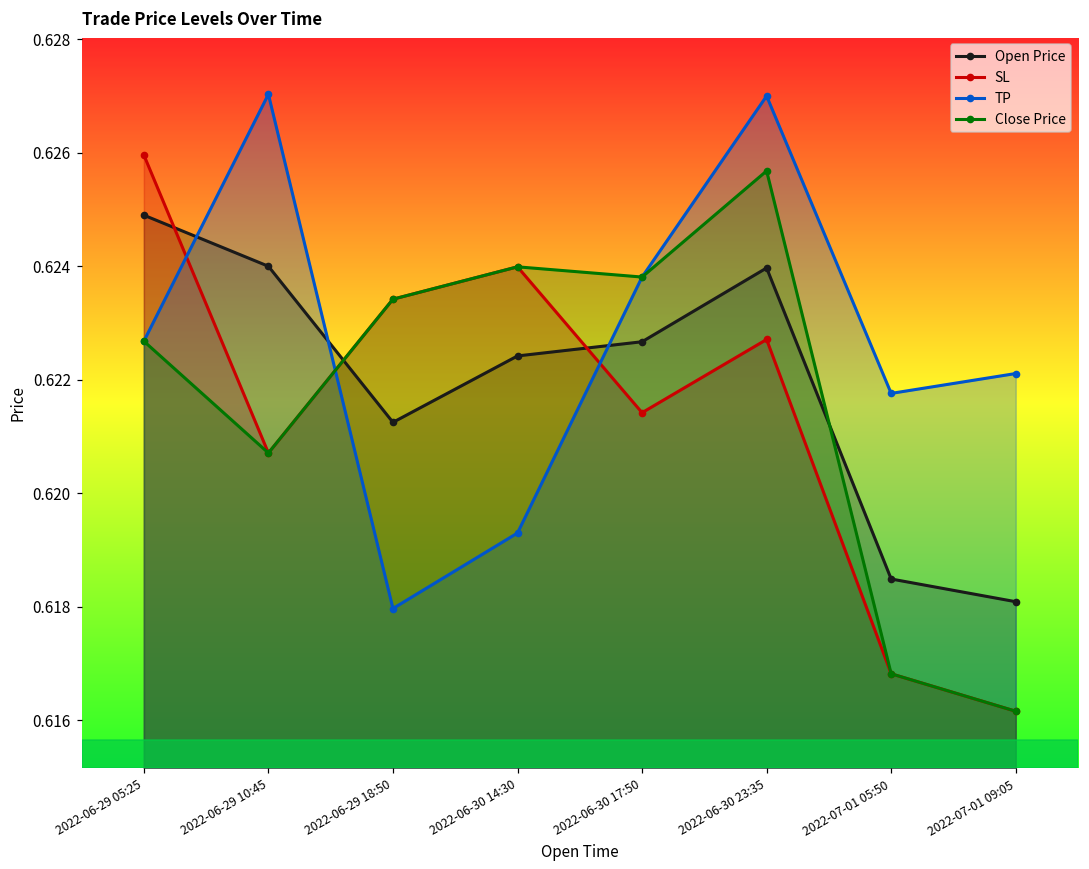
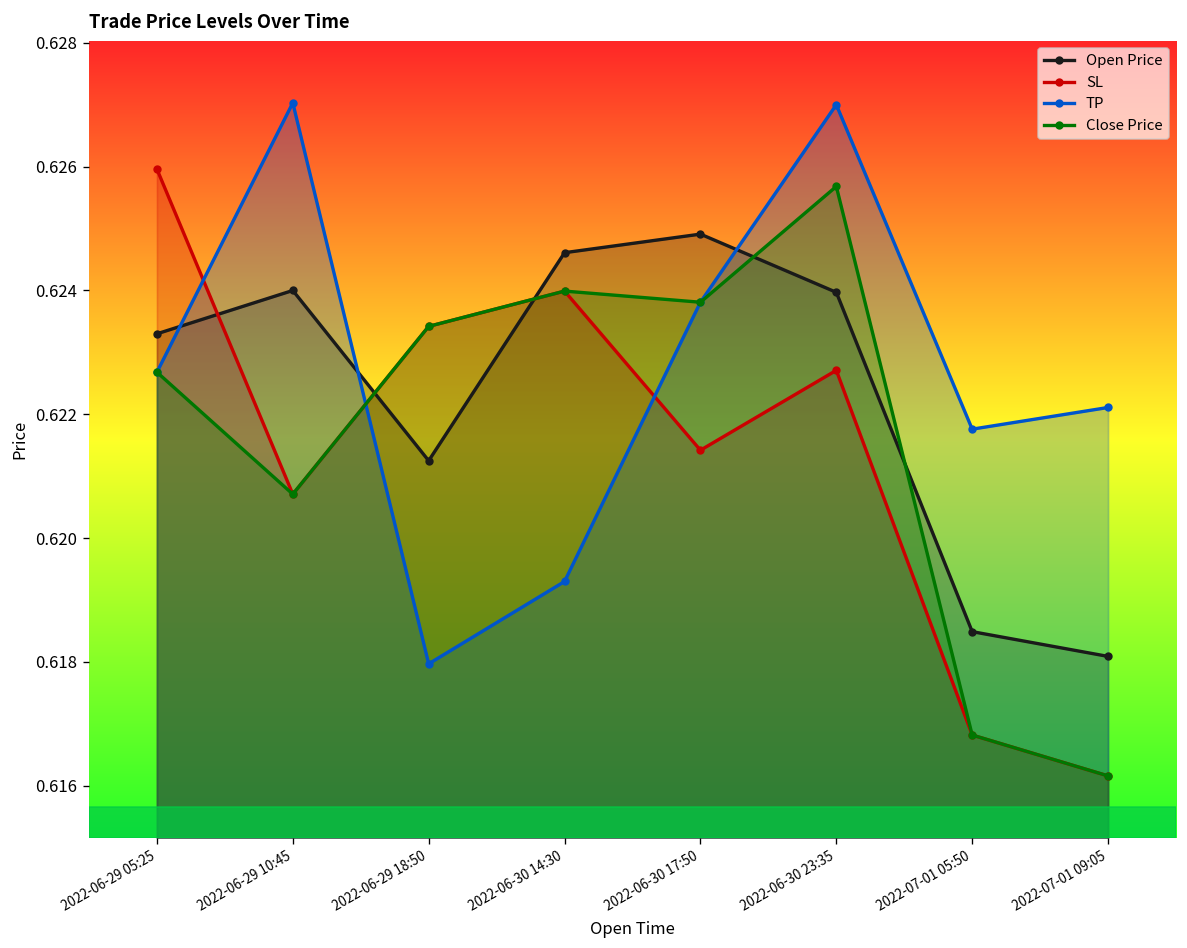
Open Price, 2022-06-29 05:25: 0.6249 -> 0.6233
Open Price, 2022-06-30 14:30: 0.6224 -> 0.6246
Open Price, 2022-06-30 17:50: 0.6227 -> 0.6249
